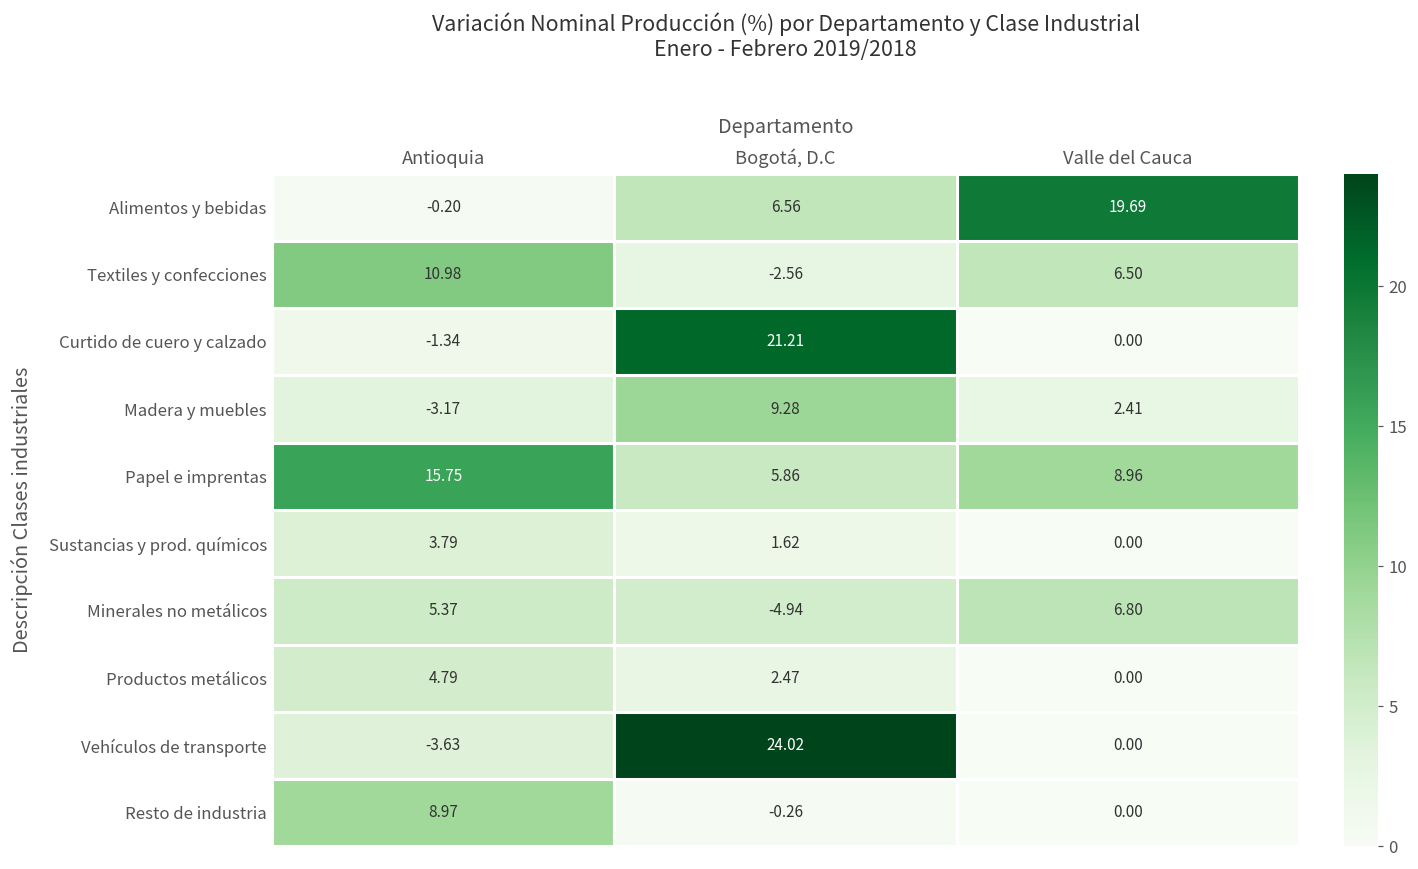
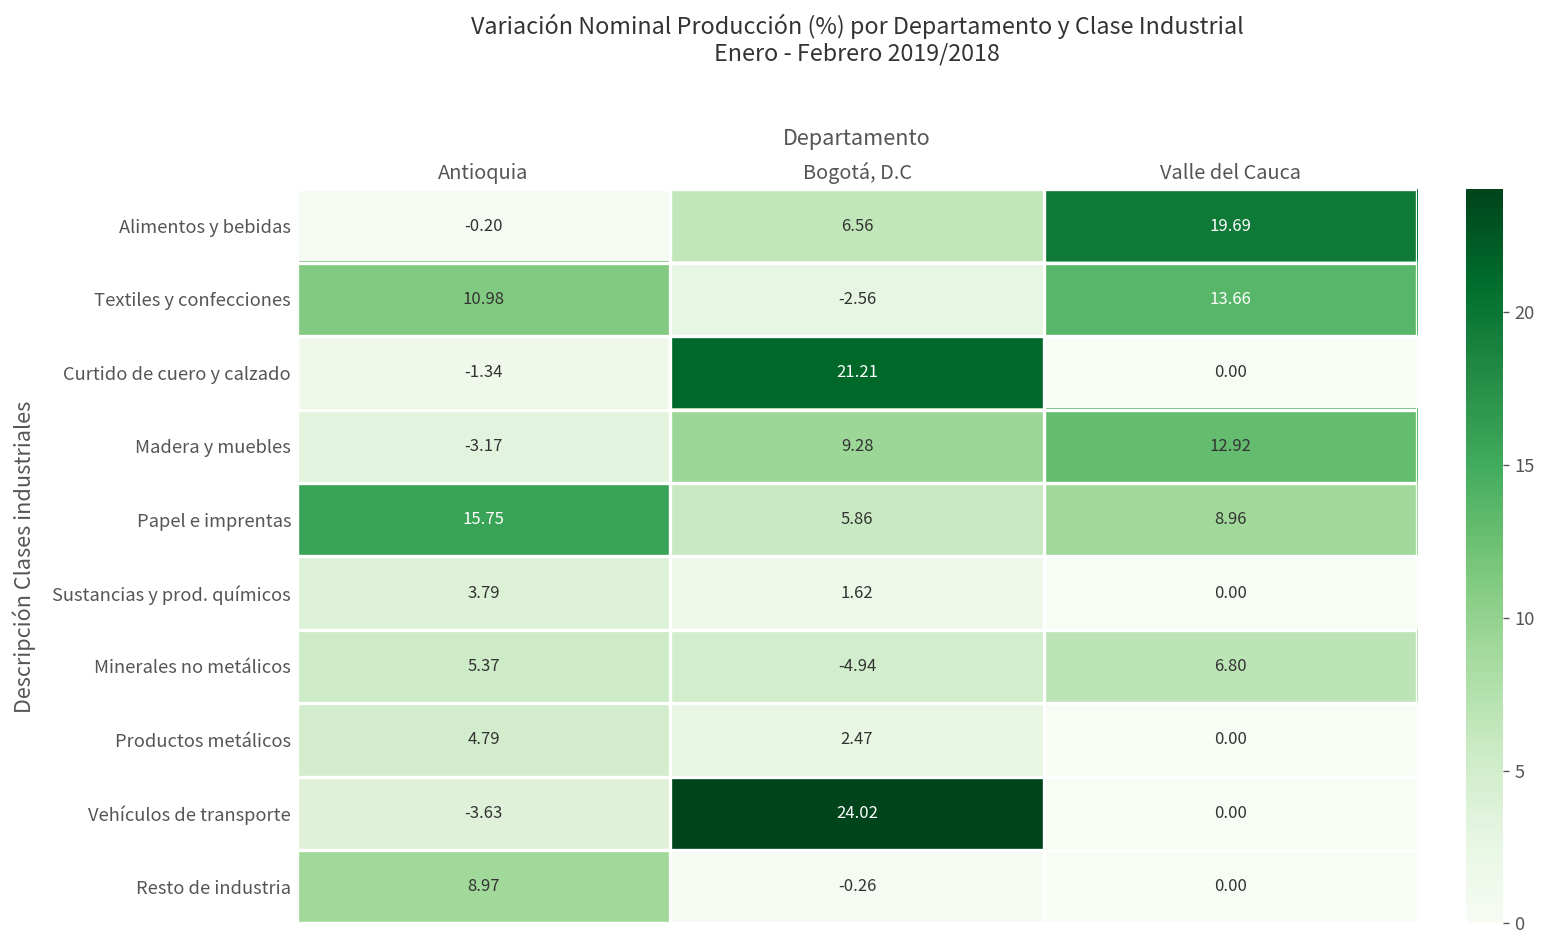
Textiles y confecciones, Valle del Cauca: 6.50 -> 13.66
Madera y muebles, Valle del Cauca: 2.41 -> 12.92
